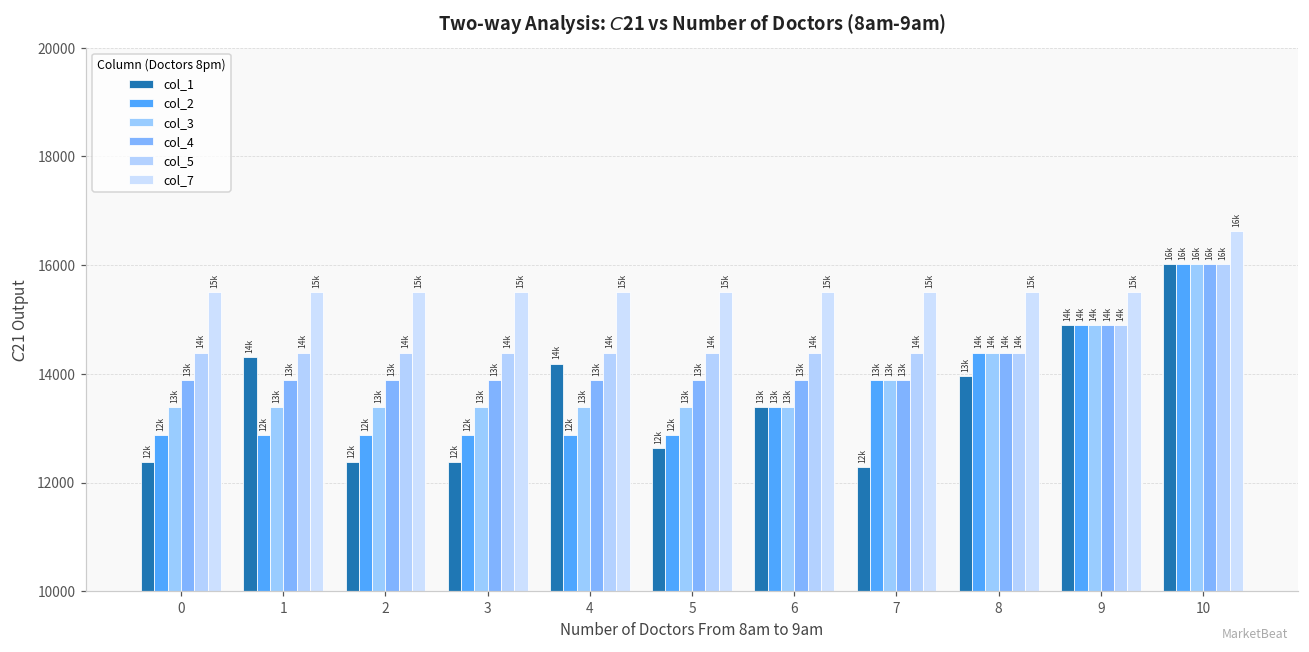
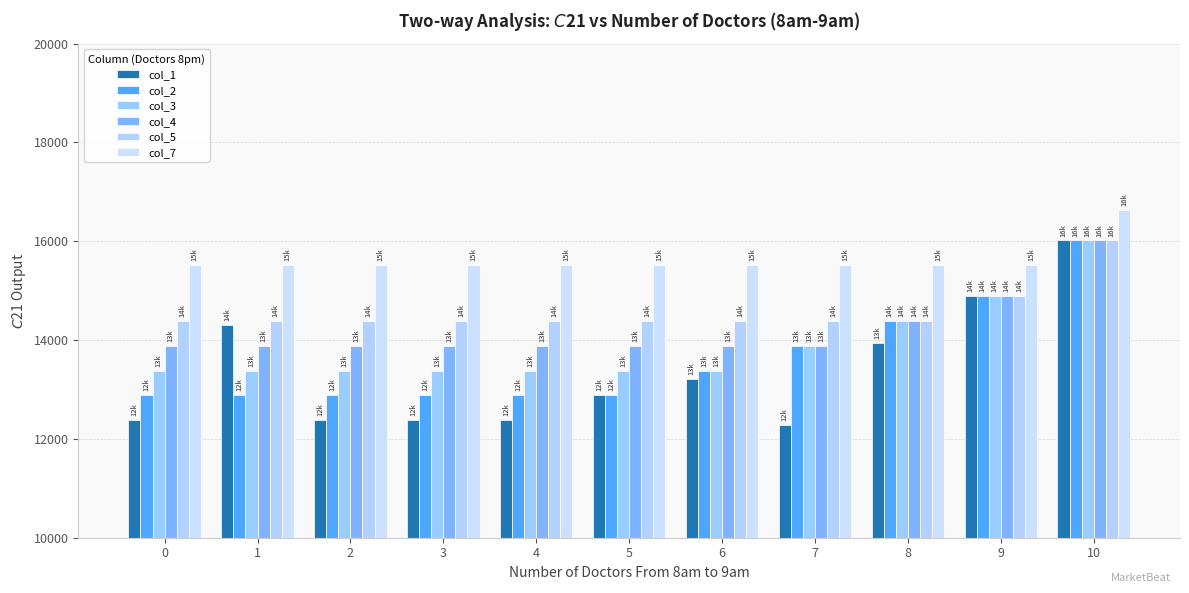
col_1, 4: 14k -> 12k
col_1, 5: 12600 -> 12900
col_1, 6: 13400 -> 13200
